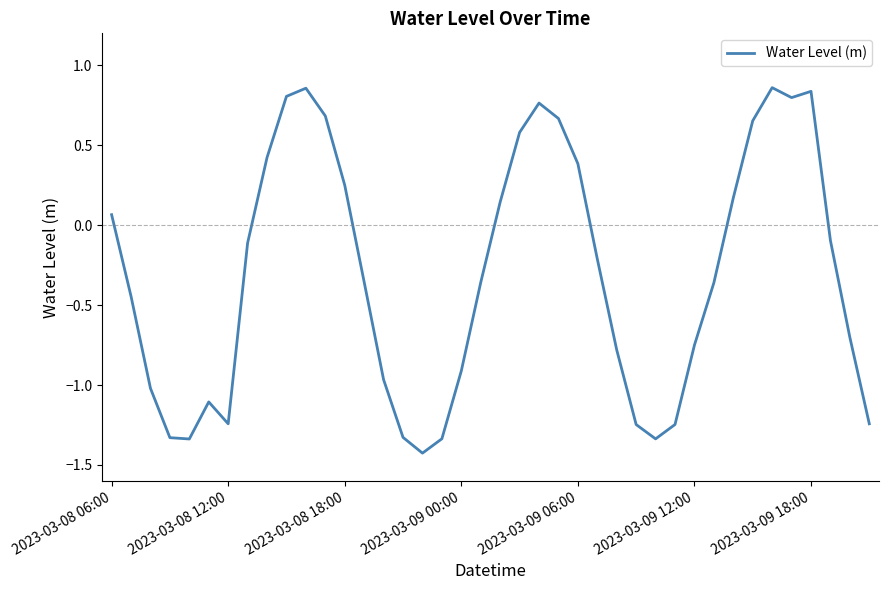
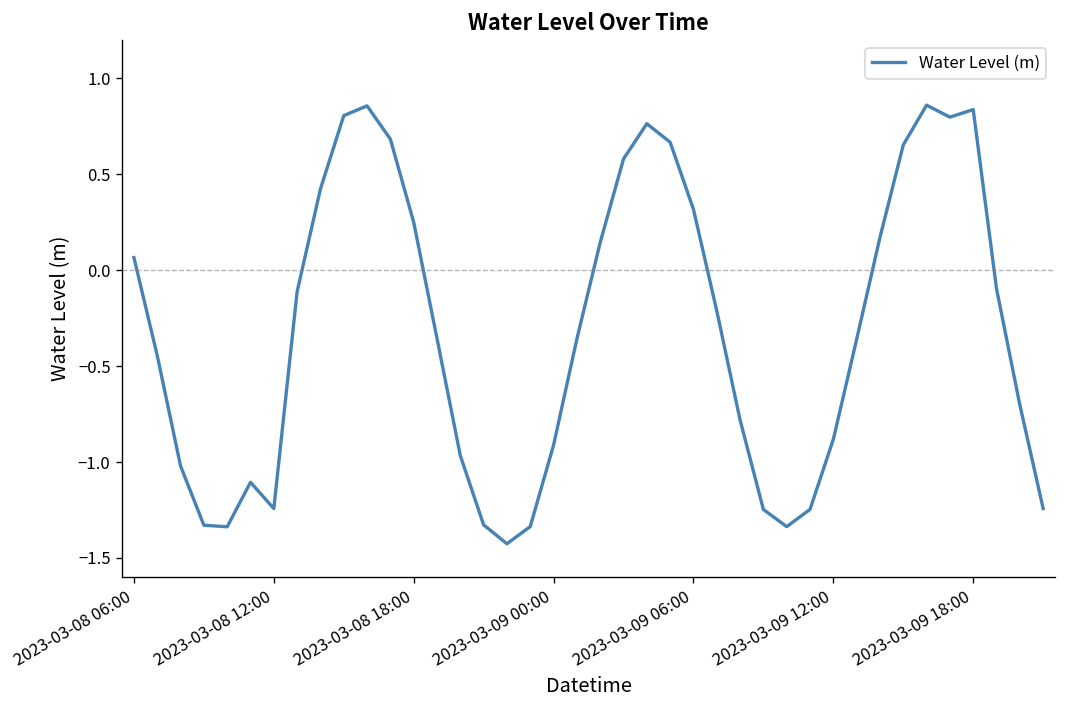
2023-03-09 06:00: 0.38 -> 0.32
2023-03-09 12:00: -0.75 -> -0.88
